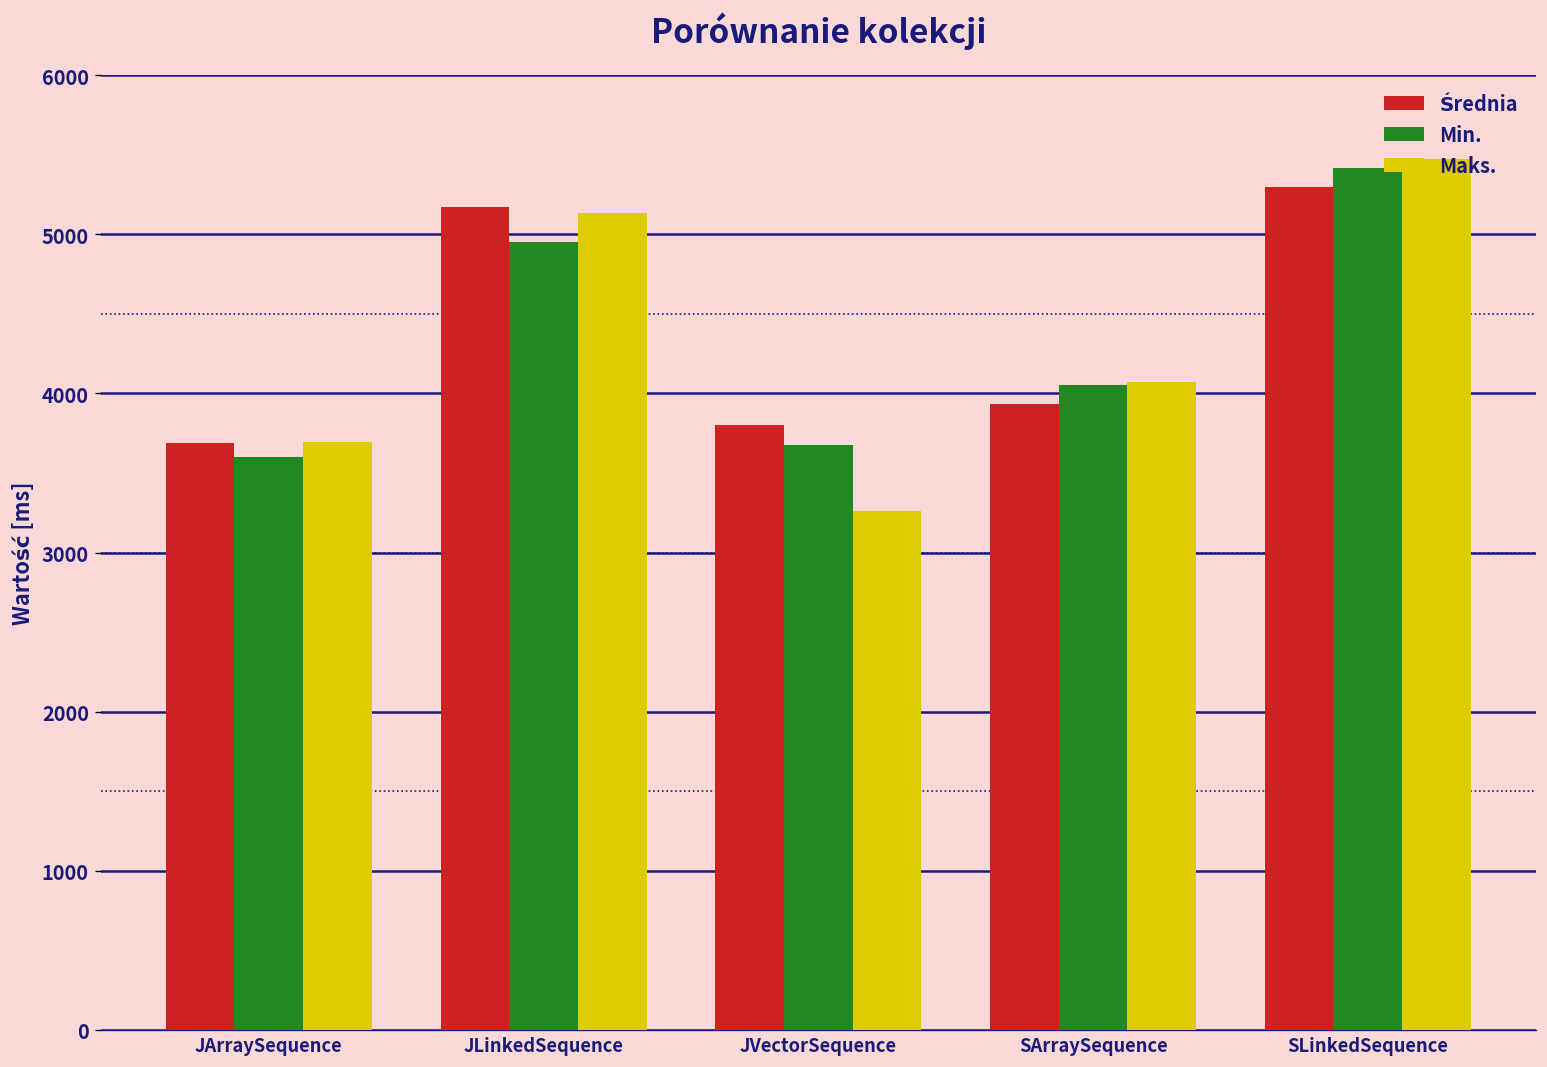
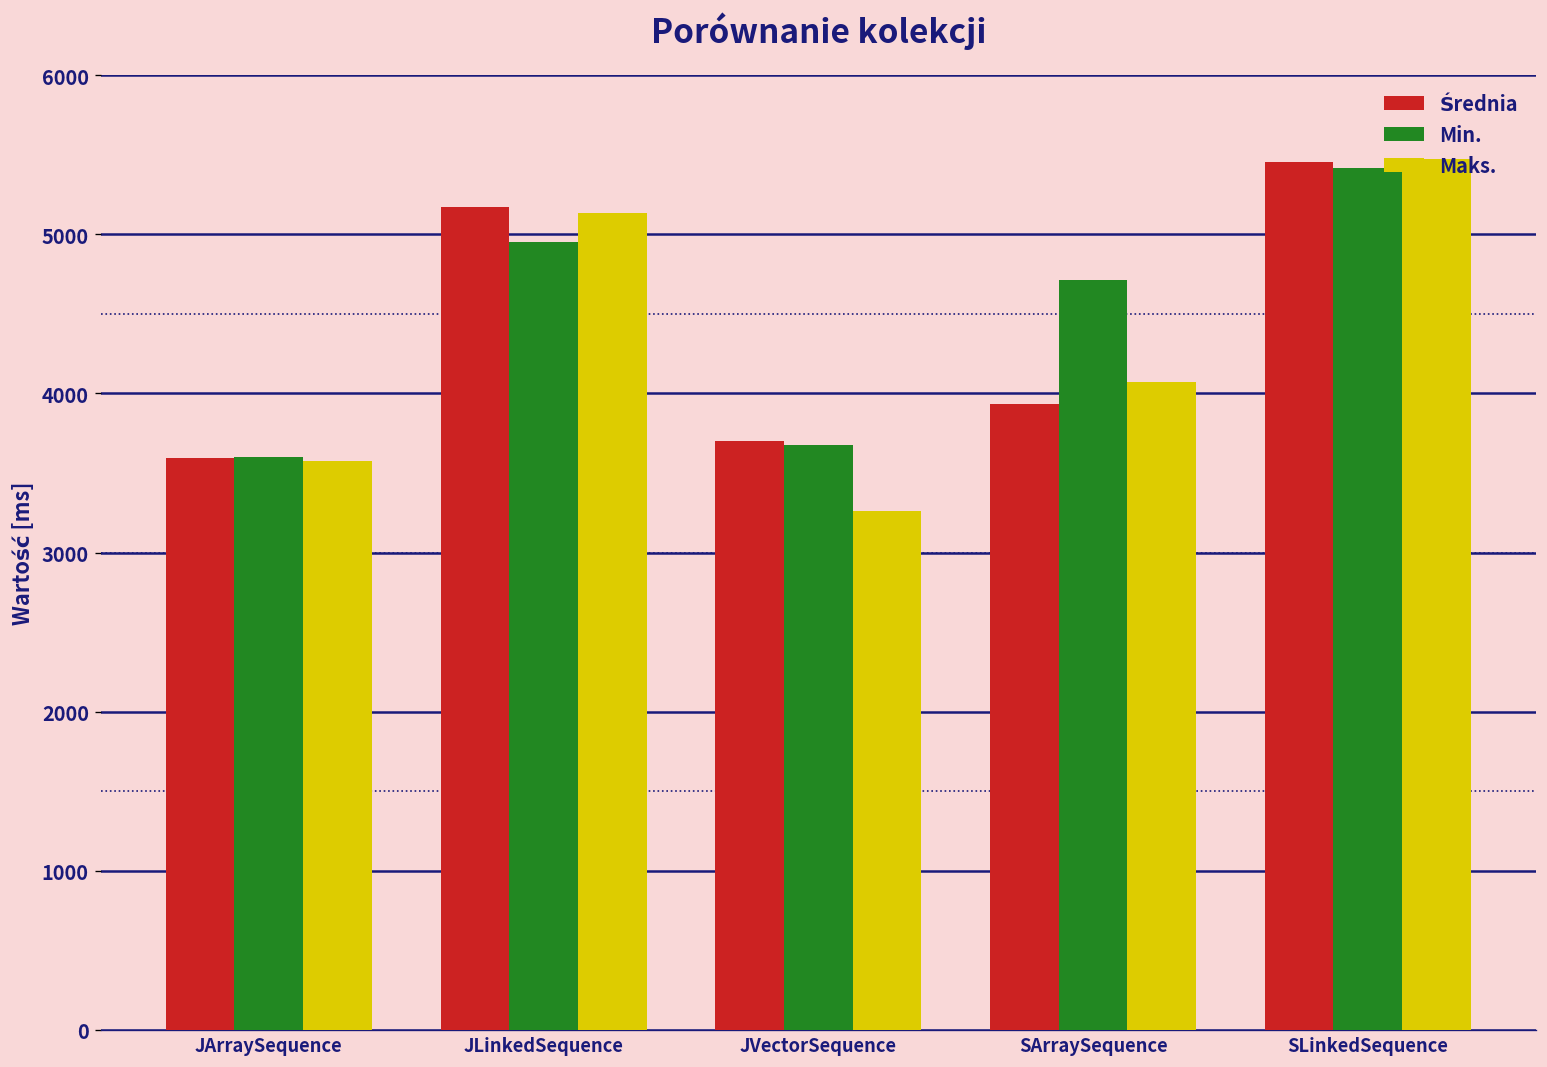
Średnia, JArraySequence: 3690 -> 3590
Maks., JArraySequence: 3700 -> 3570
Średnia, JVectorSequence: 3800 -> 3700
Min., SArraySequence: 4050 -> 4710
Średnia, SLinkedSequence: 5300 -> 5460
